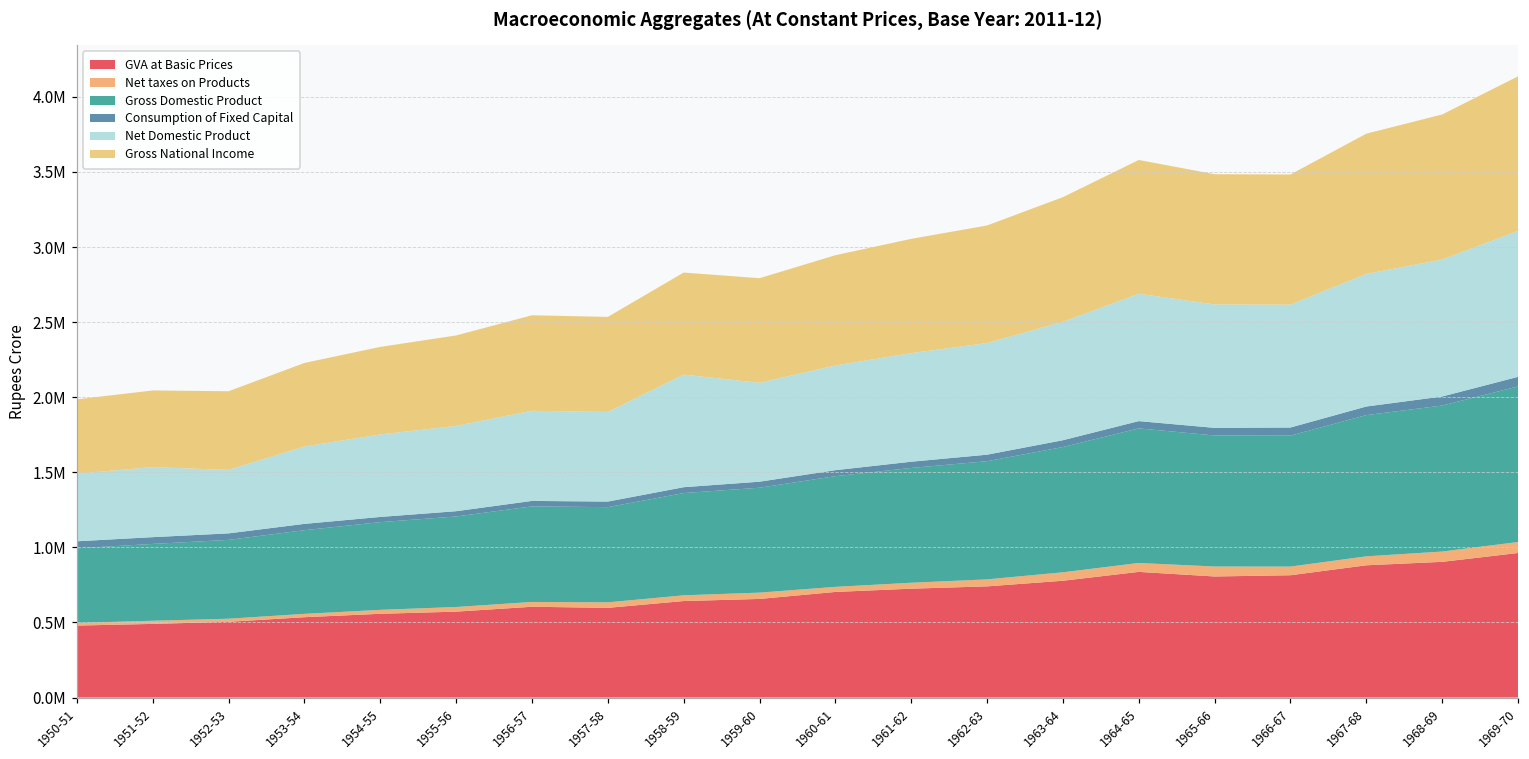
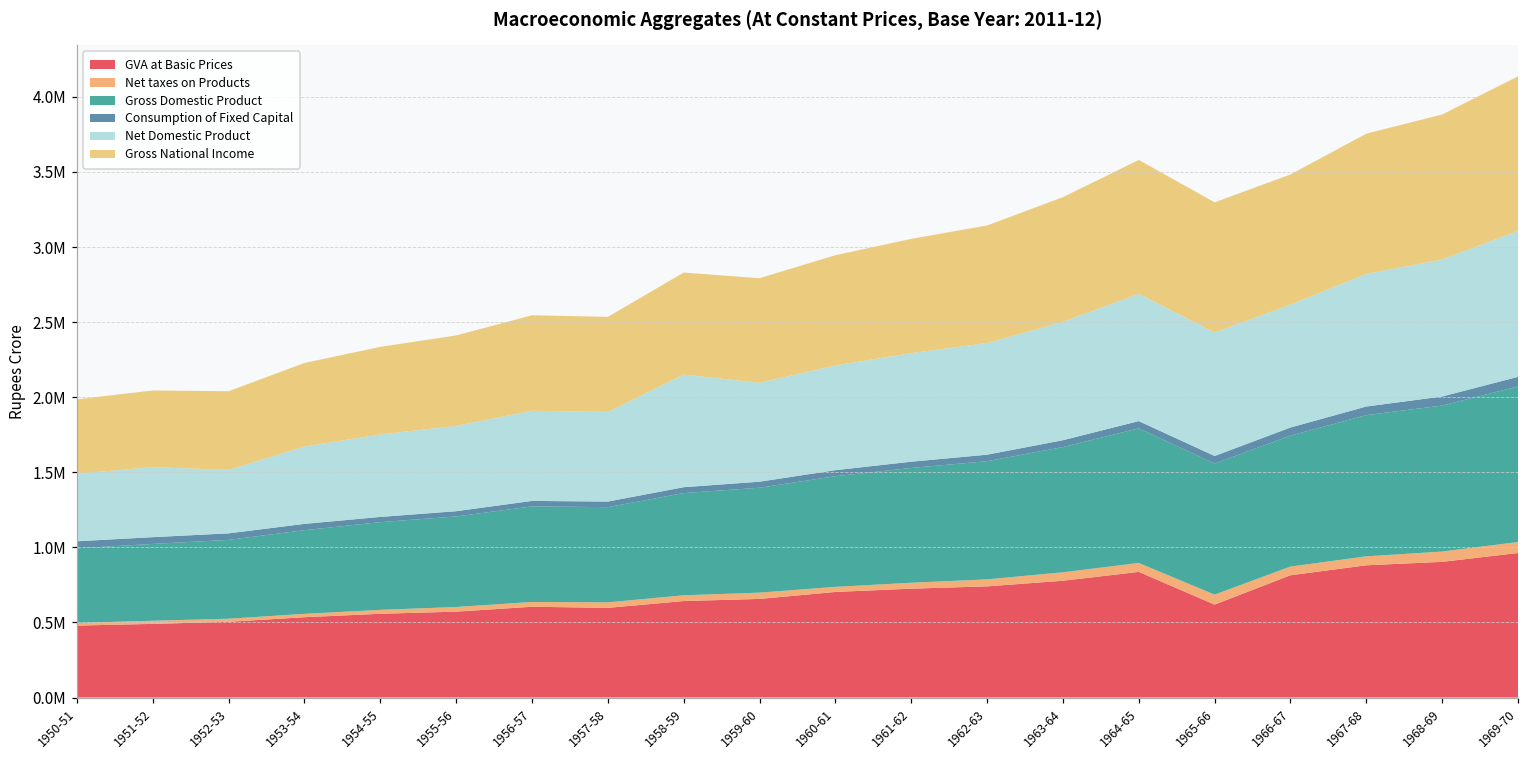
GVA at Basic Prices, 1965-66: 810000 -> 620000
